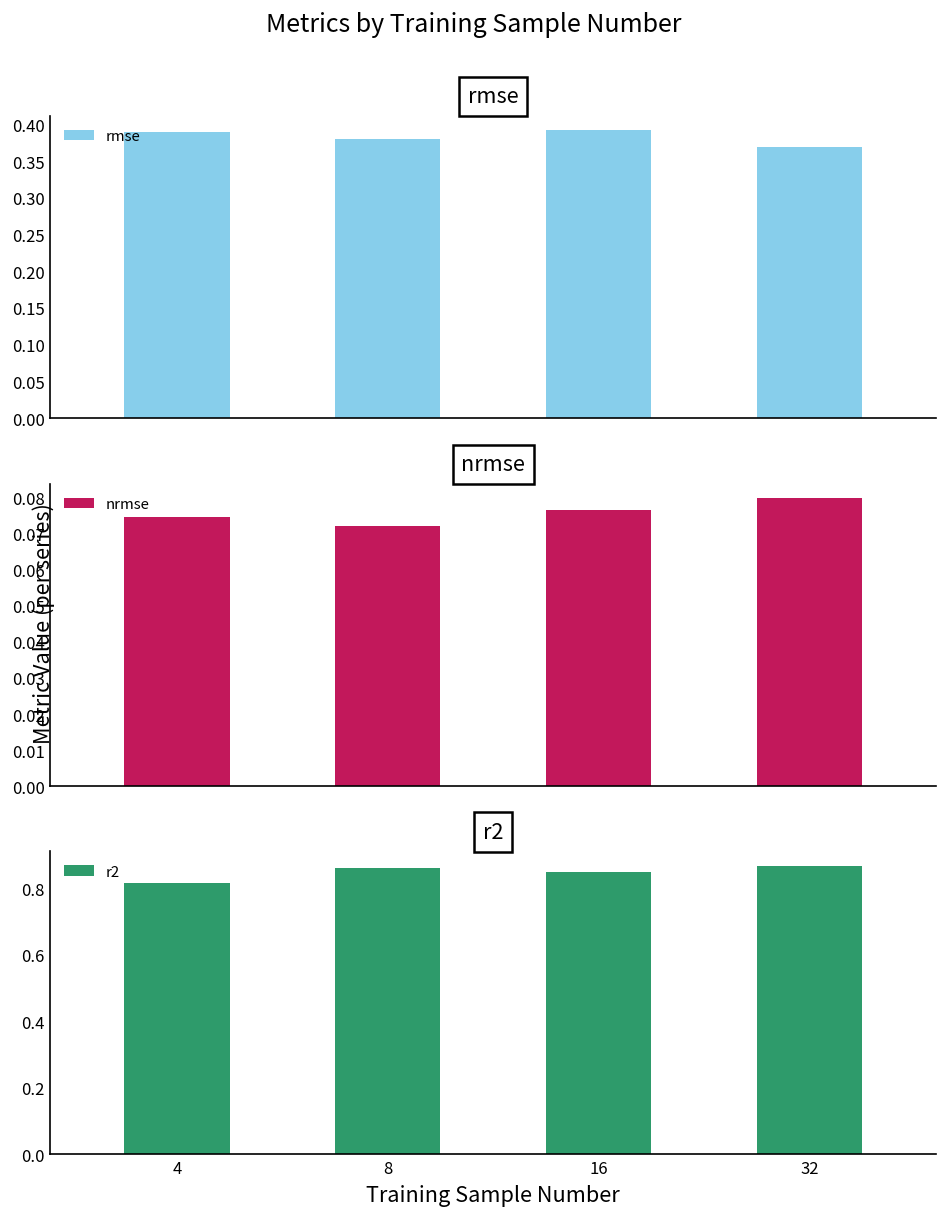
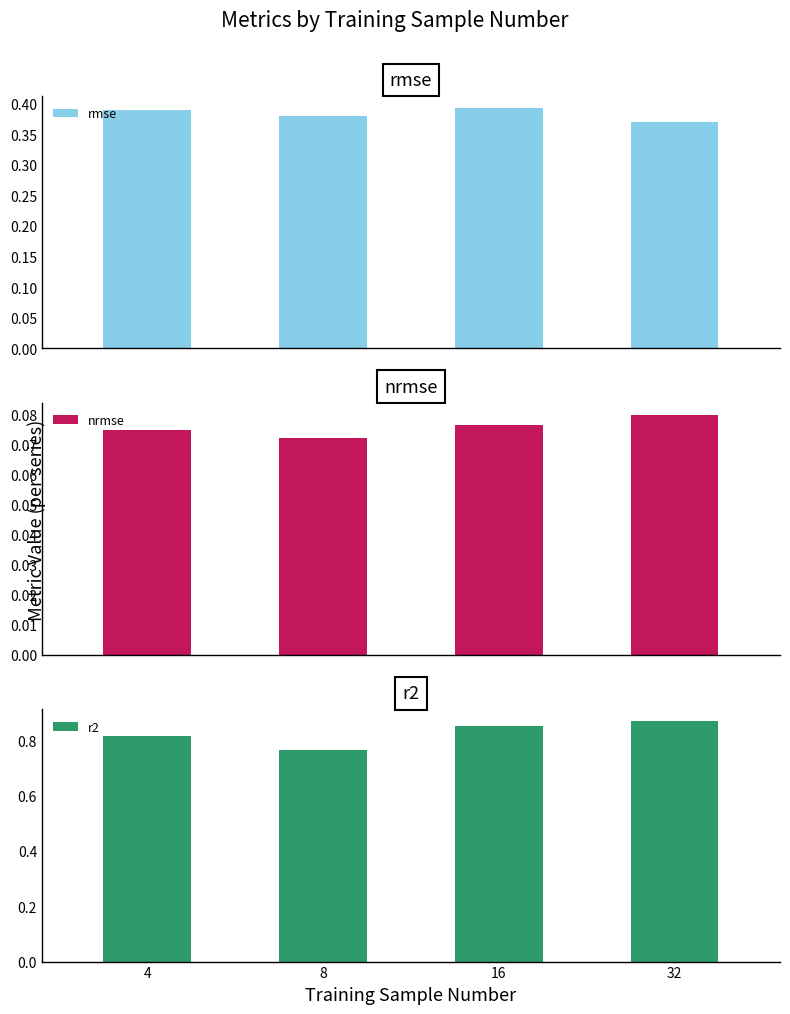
r2, 8: 0.86 -> 0.77
